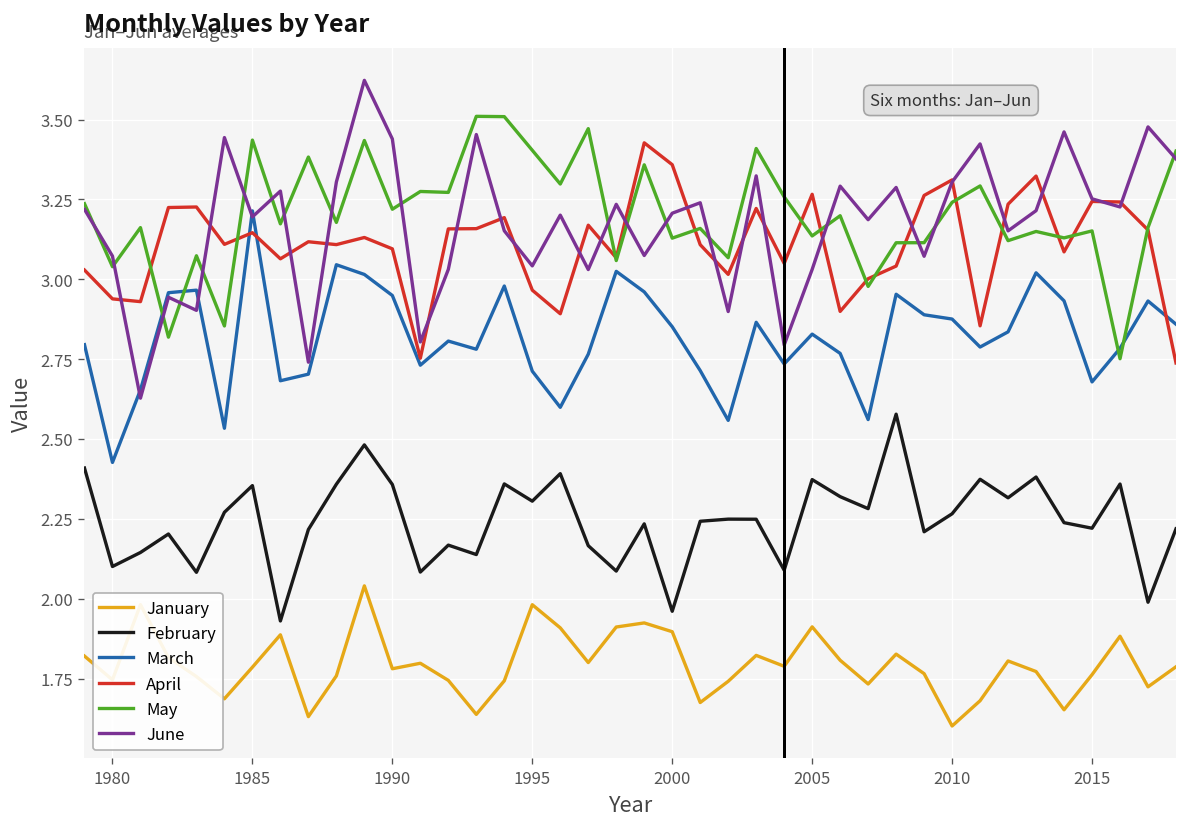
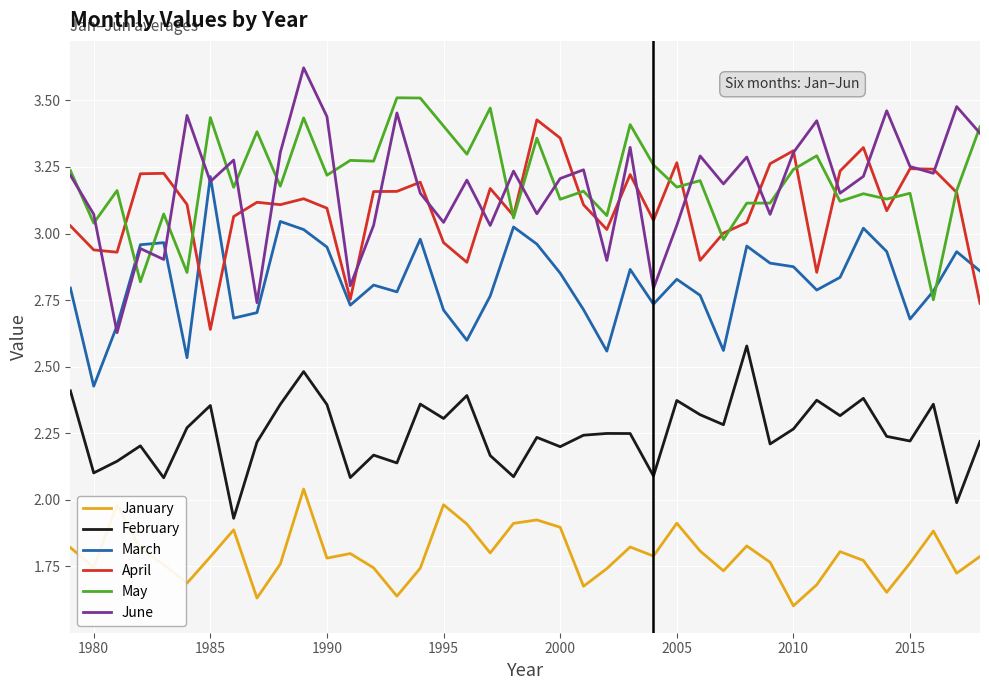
April, 1985: 3.15 -> 2.64
February, 2000: 1.96 -> 2.20
May, 2005: 3.14 -> 3.17
